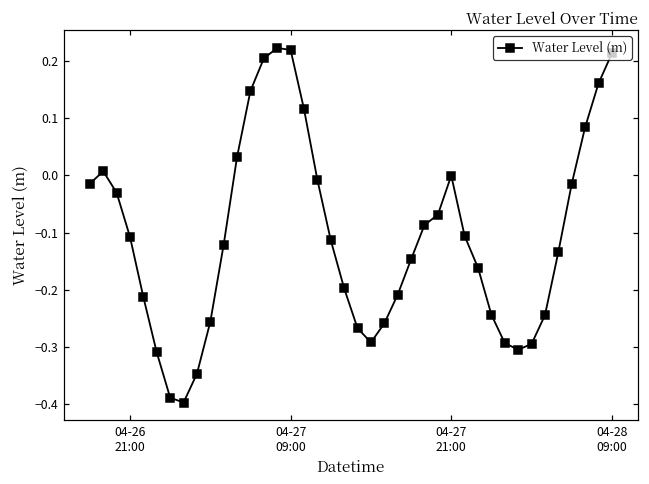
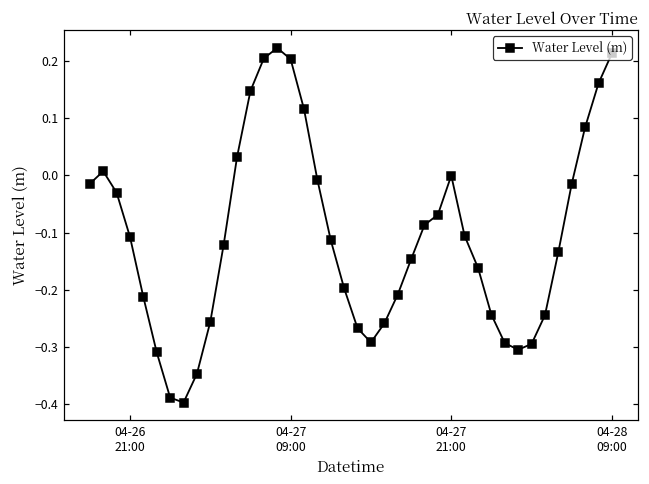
04-27 09:00: 0.22 -> 0.20
